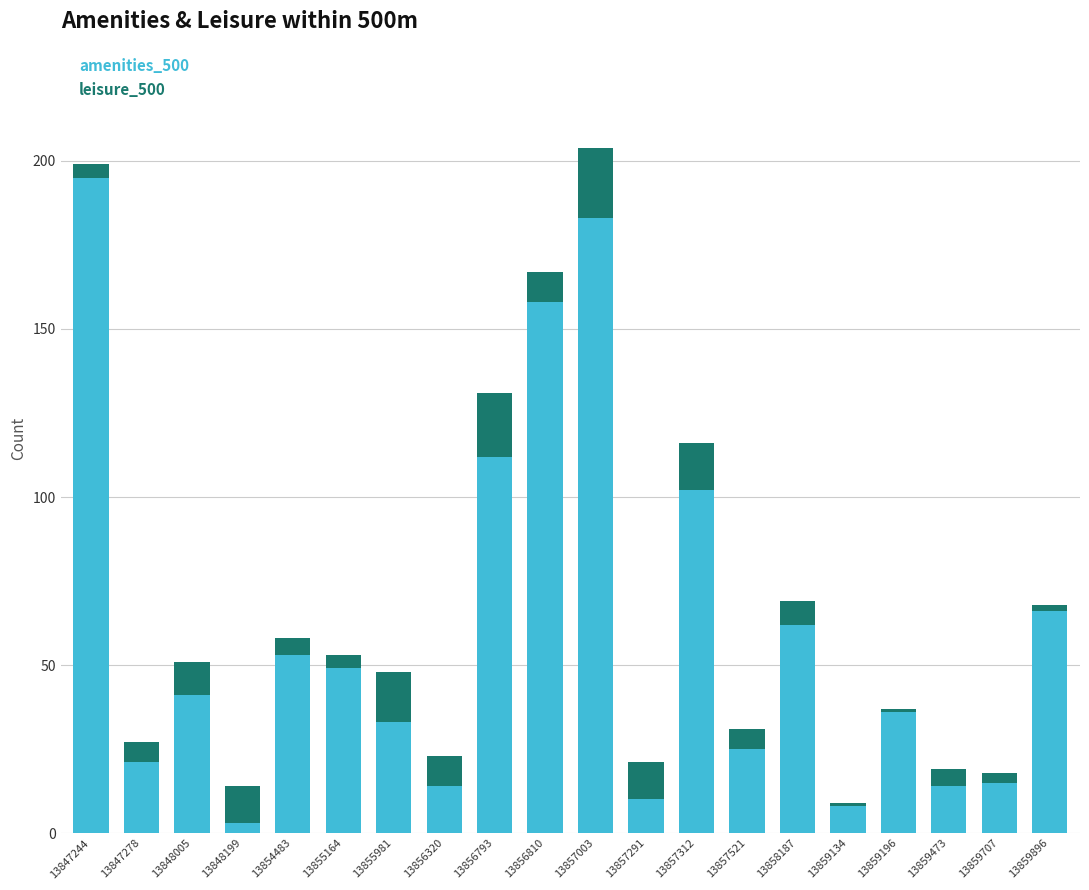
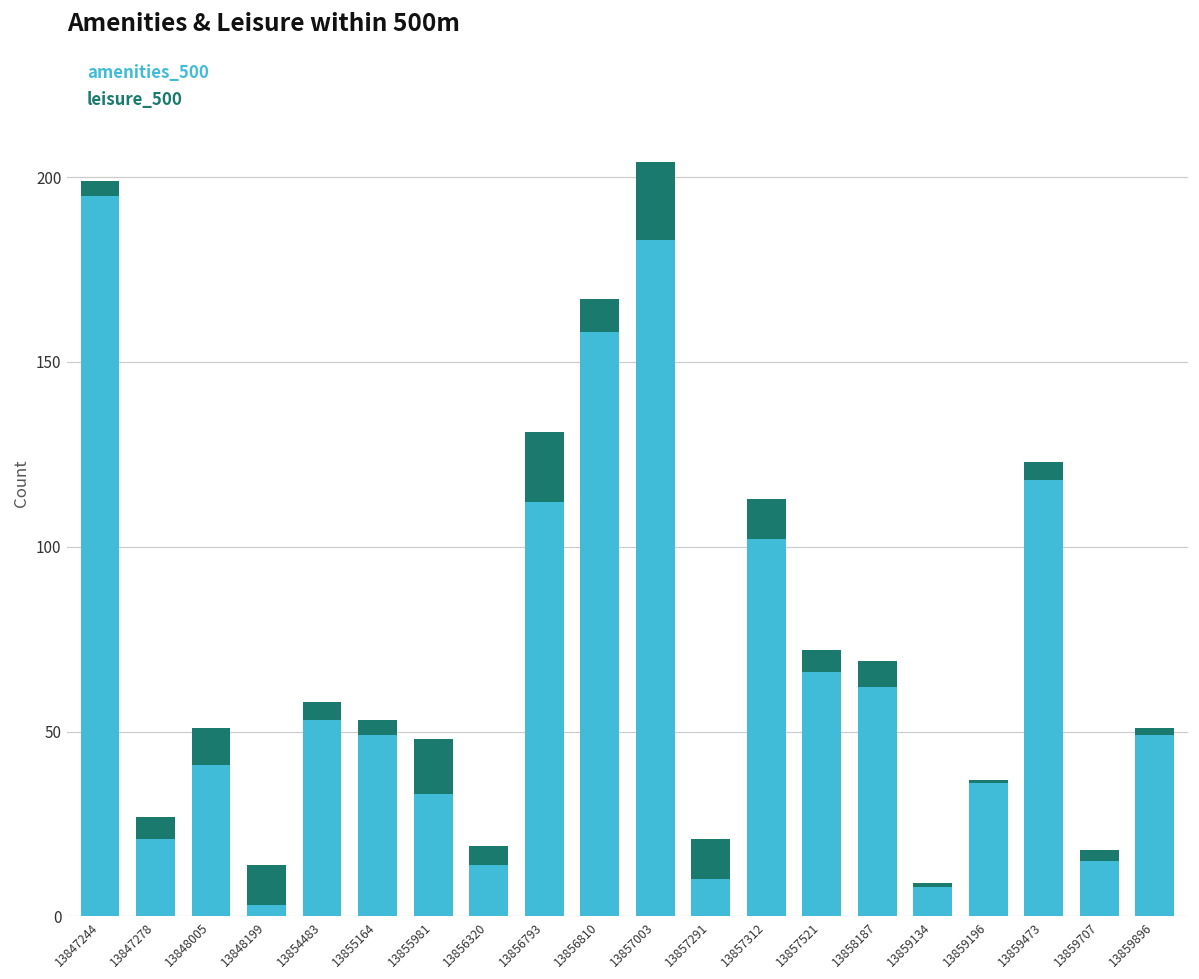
leisure_500, 13856320: 9 -> 5
leisure_500, 13857312: 14 -> 11
amenities_500, 13857521: 25 -> 66
amenities_500, 13859473: 14 -> 118
amenities_500, 13859896: 66 -> 49
